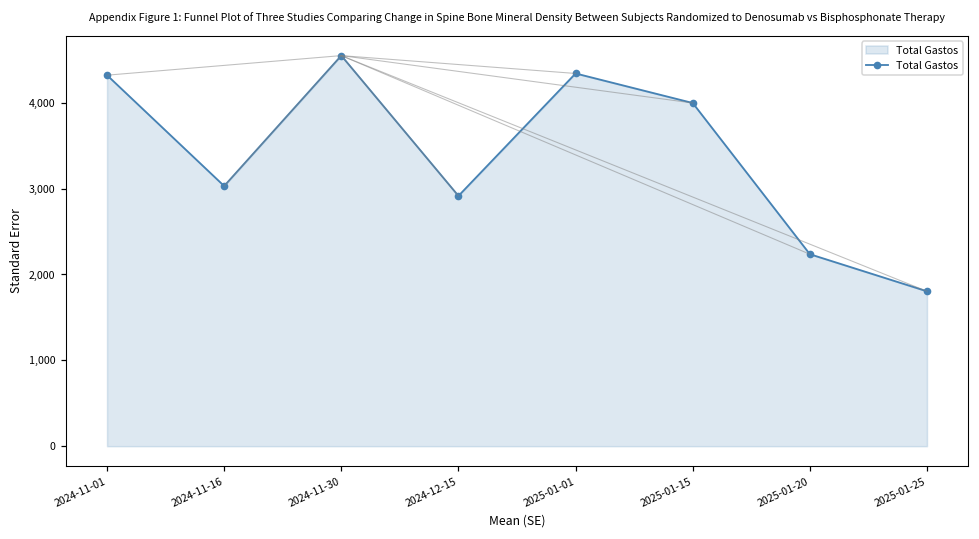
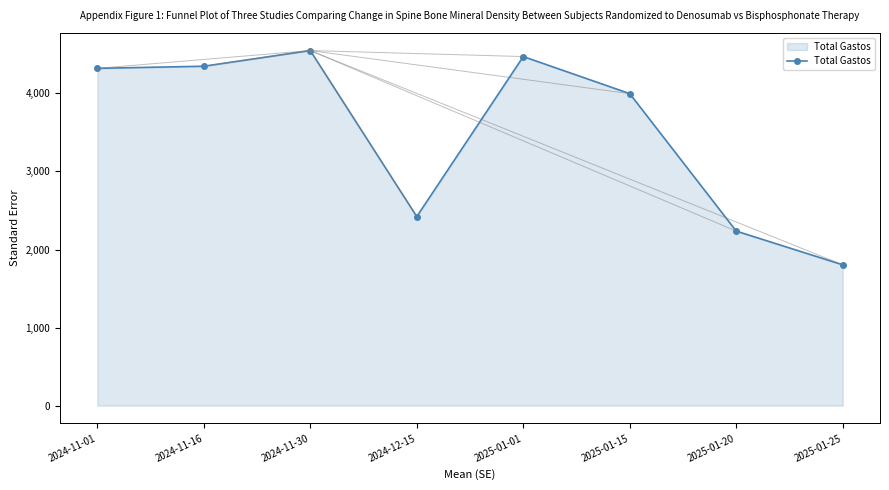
Total Gastos, 2024-11-16: 3,000 -> 4,300
Total Gastos, 2024-12-15: 2,900 -> 2,400
Total Gastos, 2025-01-01: 4,300 -> 4,500
